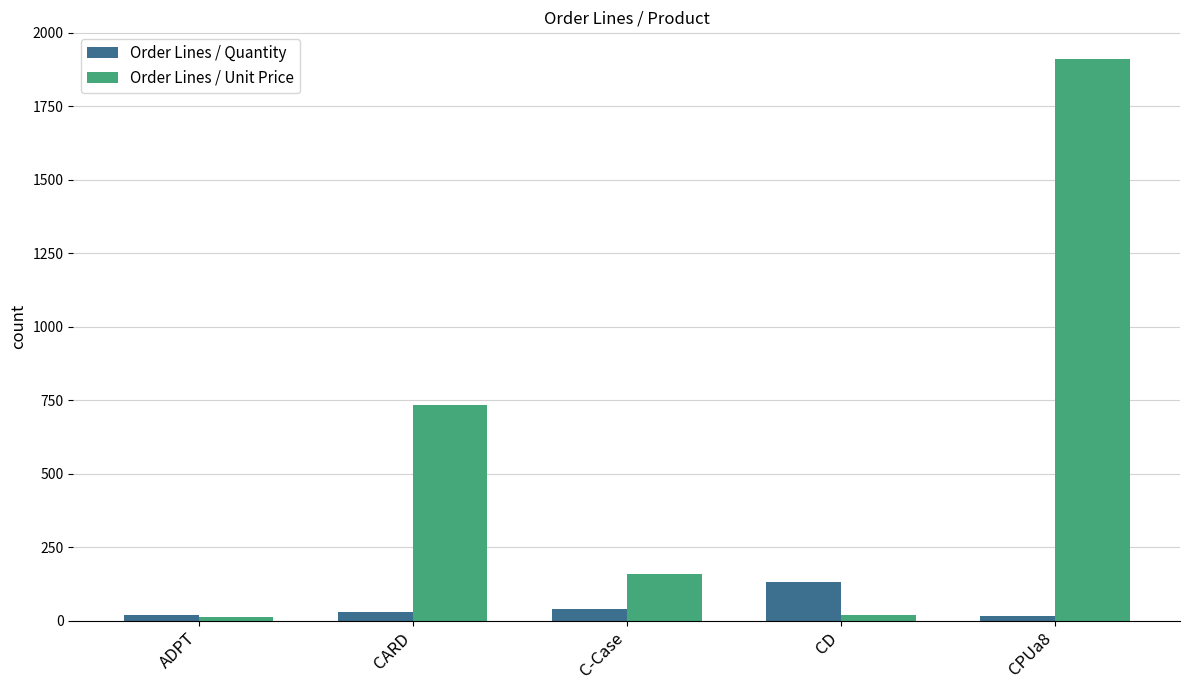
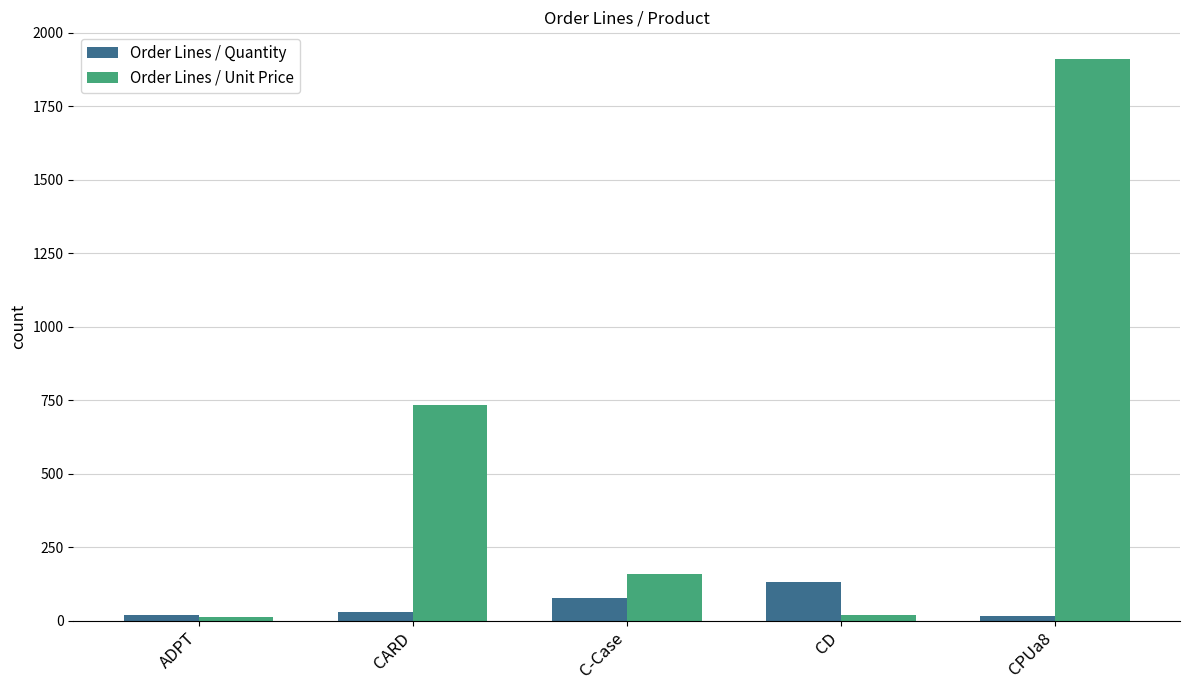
Order Lines / Quantity, C-Case: 40 -> 80
